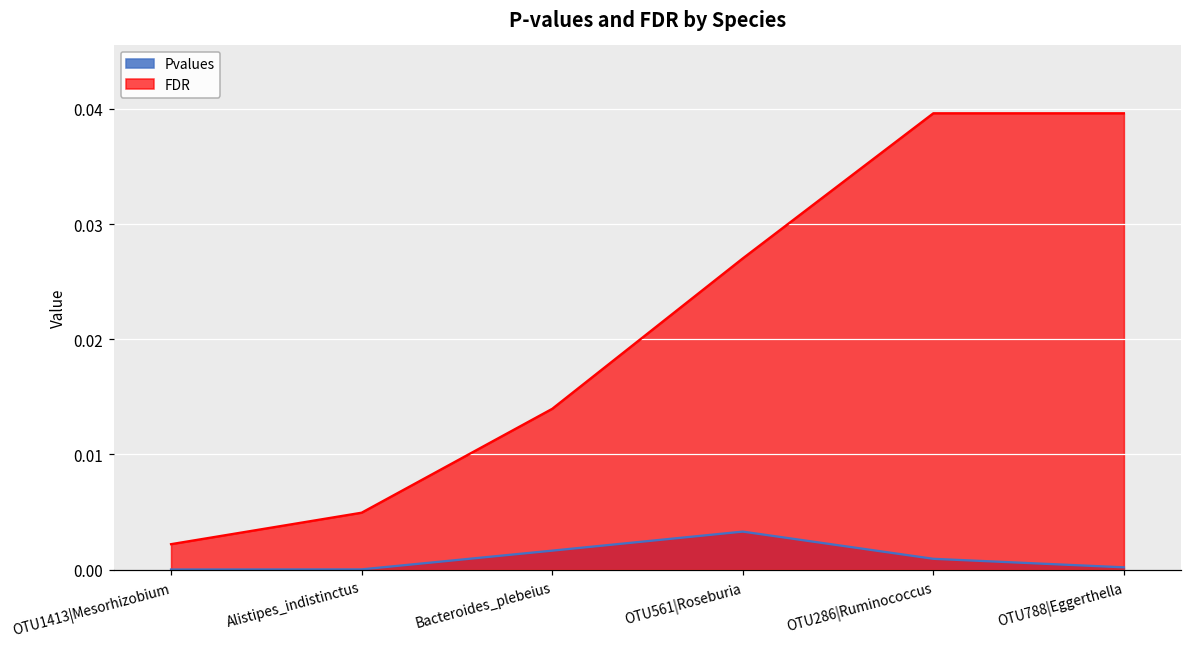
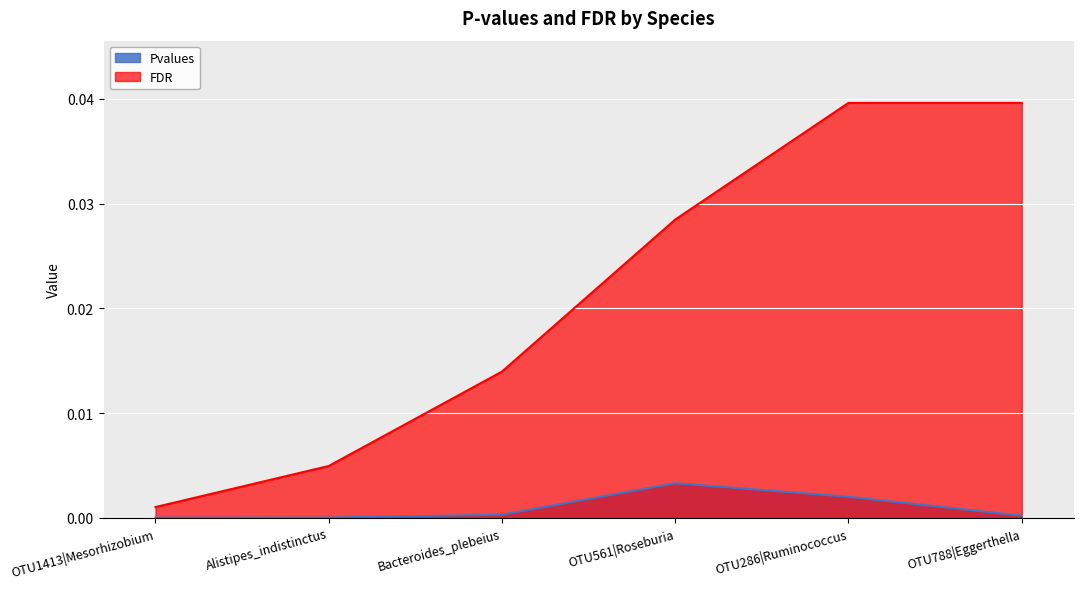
FDR, OTU1413|Mesorhizobium: 0.0022 -> 0.0010
Pvalues, Bacteroides_plebeius: 0.0016 -> 0.0003
FDR, OTU561|Roseburia: 0.0270 -> 0.0285
Pvalues, OTU286|Ruminococcus: 0.0009 -> 0.0020
